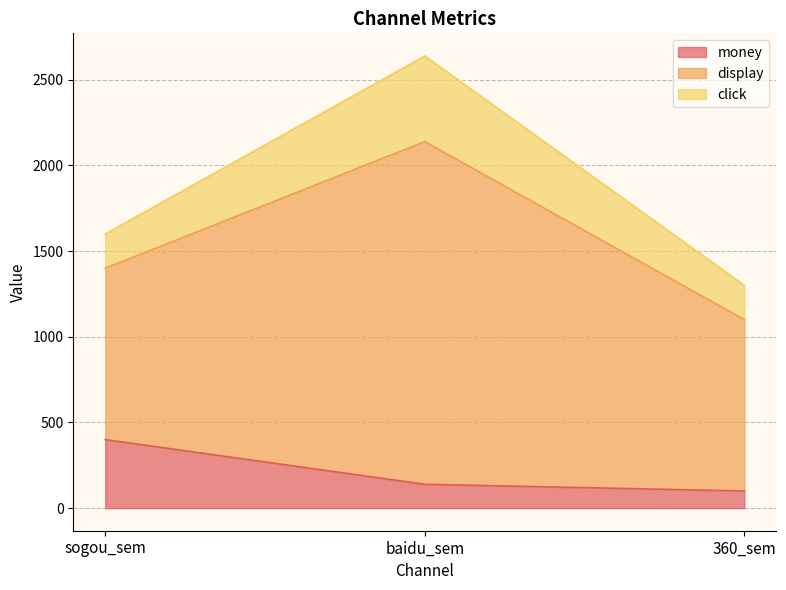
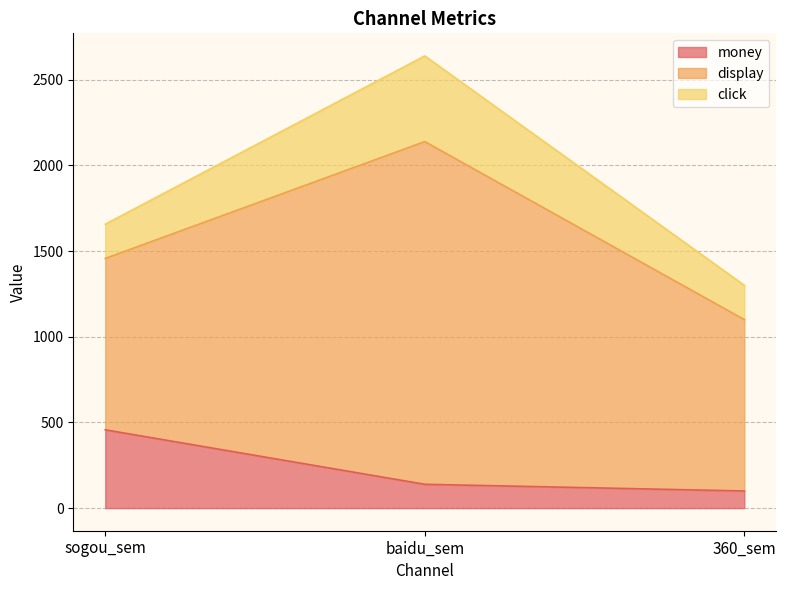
money, sogou_sem: 400 -> 460
